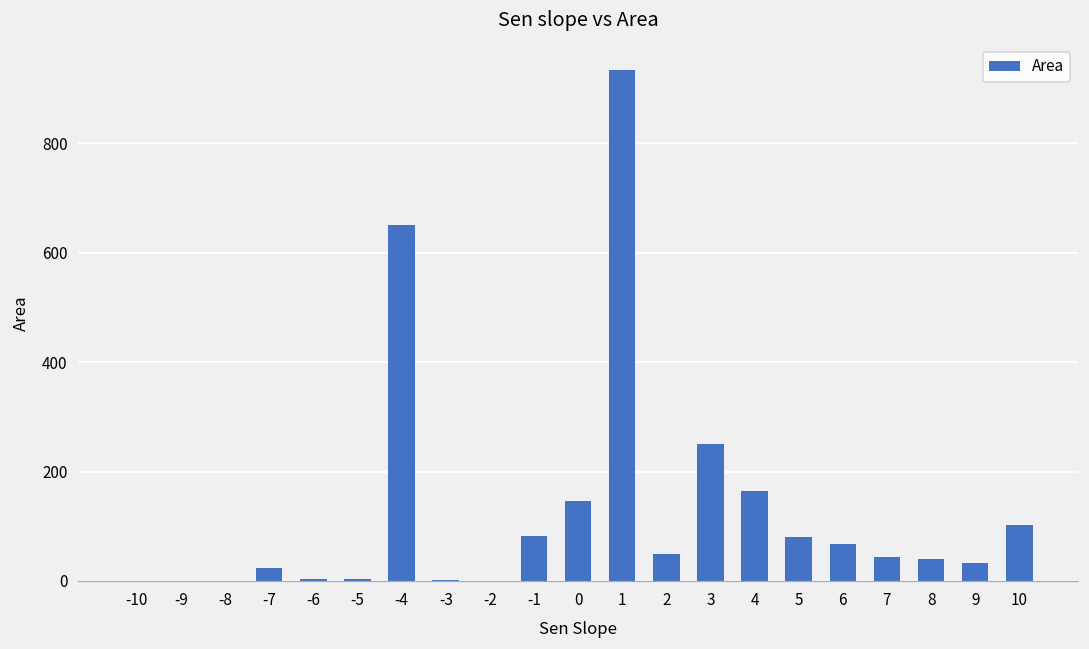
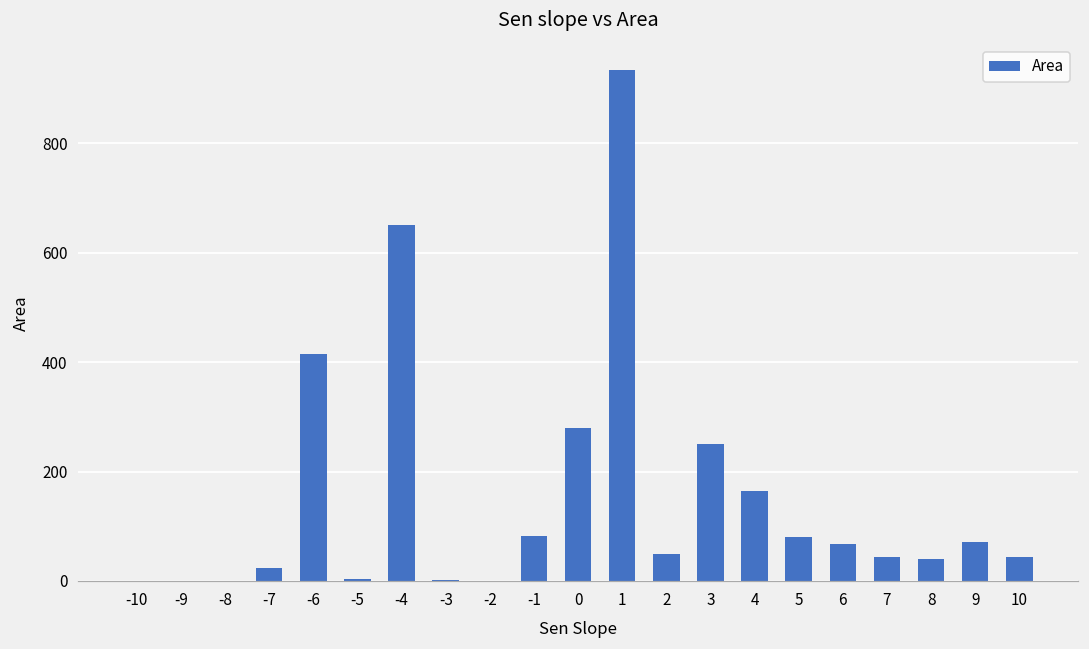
-6: 0 -> 410
0: 150 -> 280
9: 30 -> 70
10: 100 -> 40
